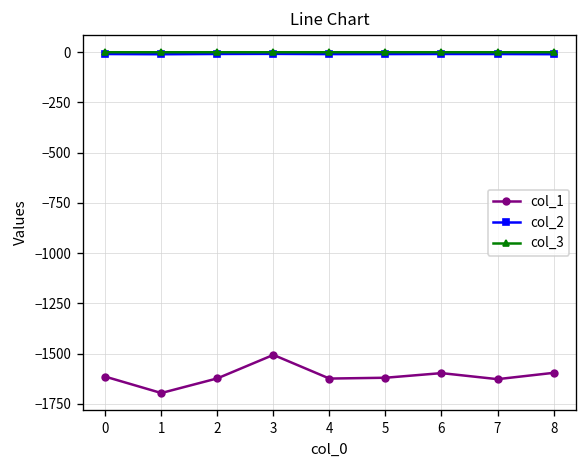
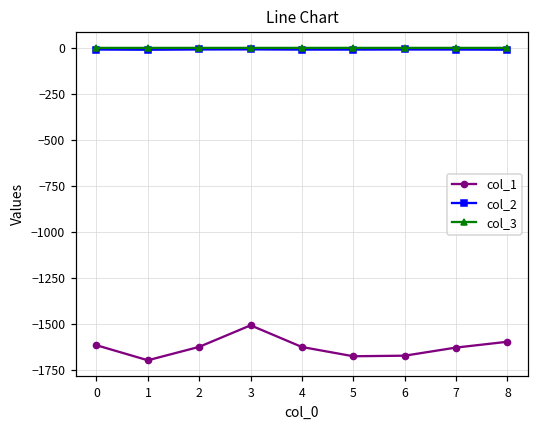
col_1, 5: -1620 -> -1670
col_1, 6: -1600 -> -1670
